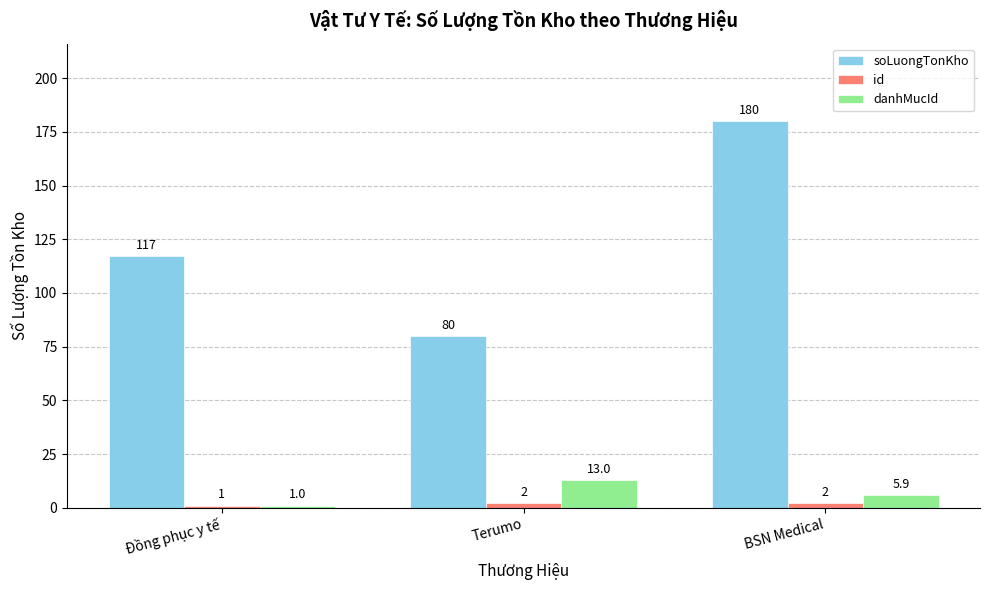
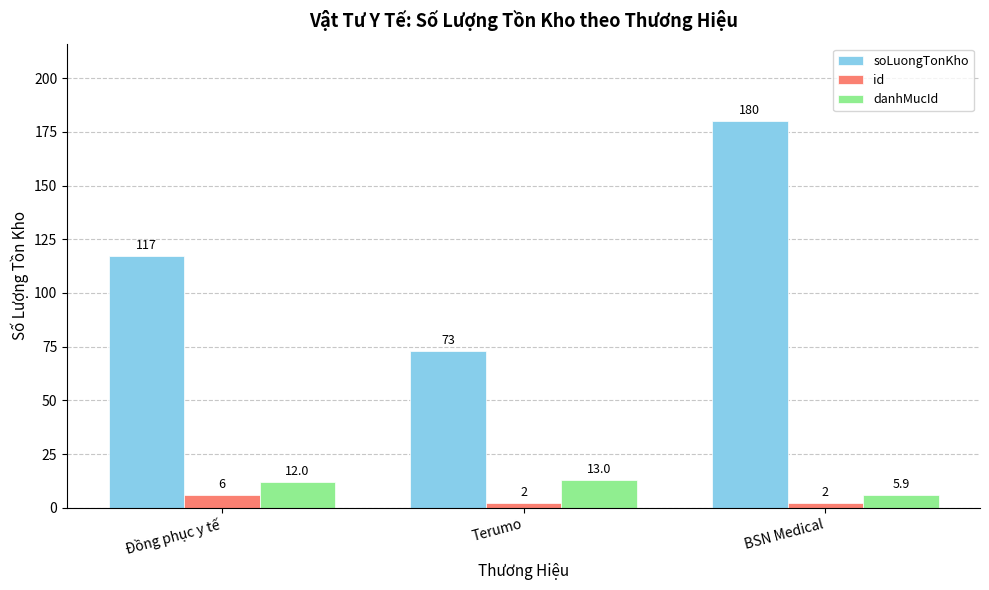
id, Đồng phục y tế: 1 -> 6
danhMucId, Đồng phục y tế: 1.0 -> 12.0
soLuongTonKho, Terumo: 80 -> 73
